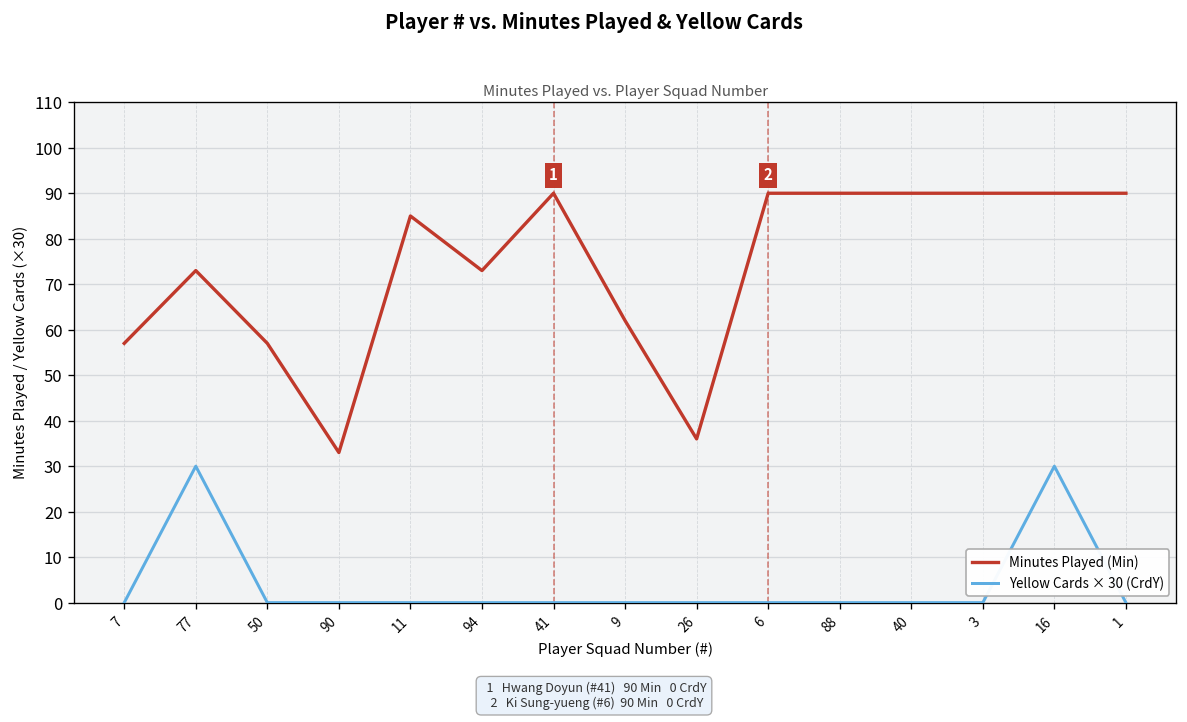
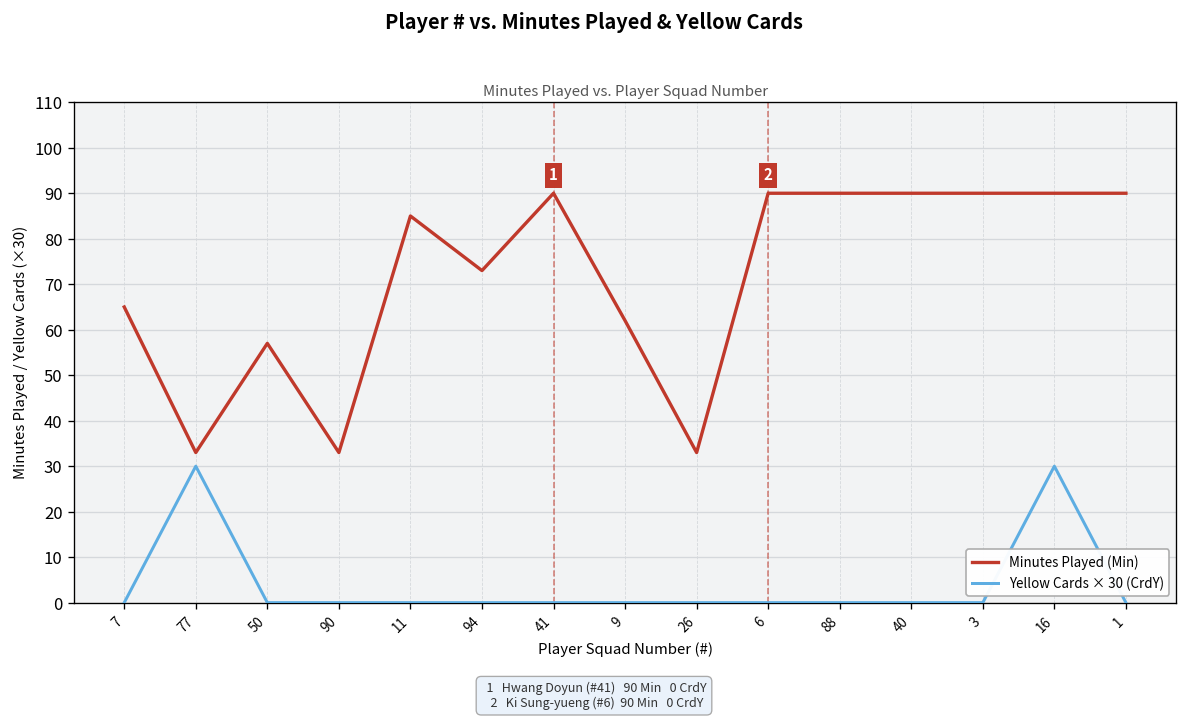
Minutes Played (Min), 7: 57 -> 65
Minutes Played (Min), 77: 73 -> 33
Minutes Played (Min), 26: 36 -> 33
